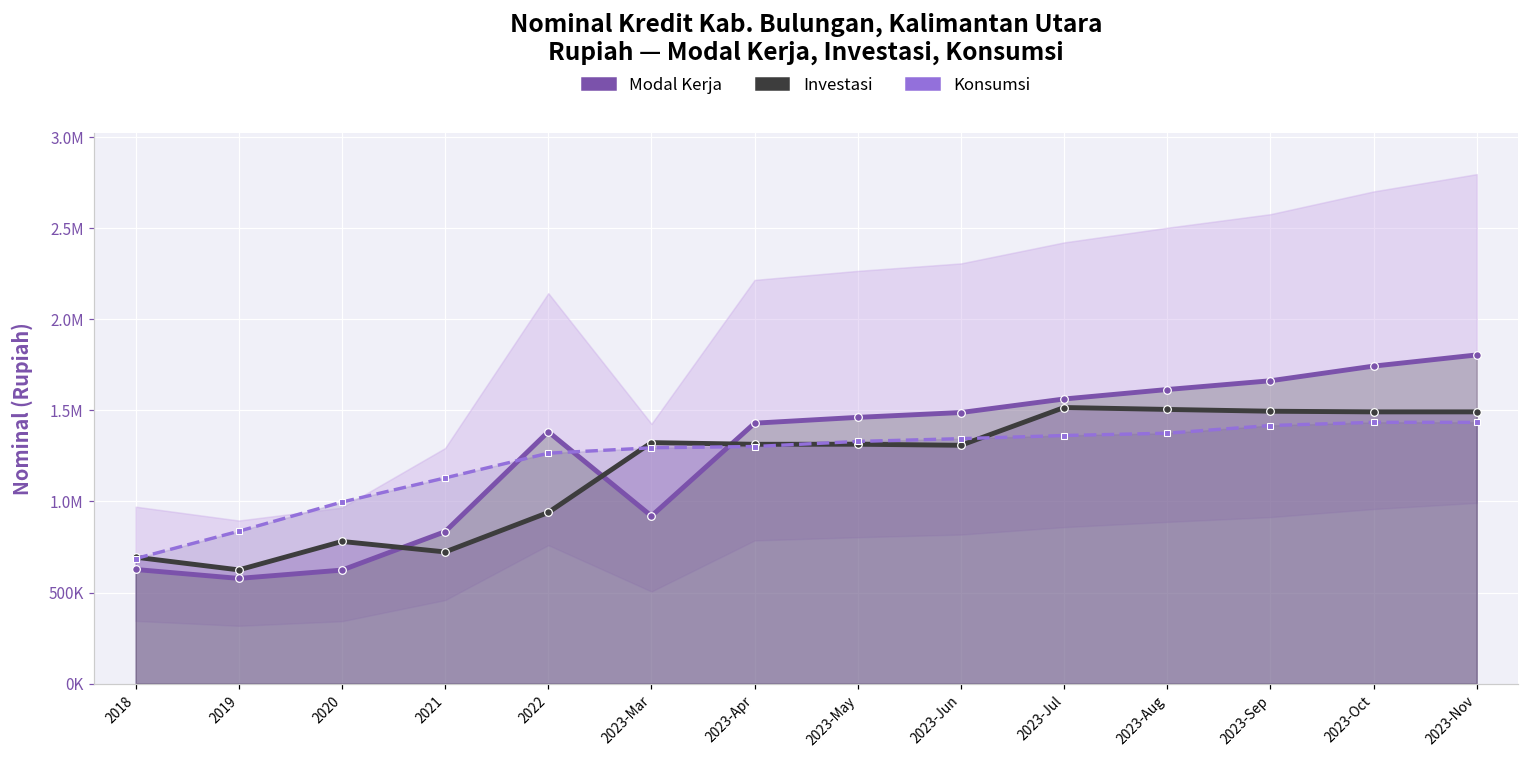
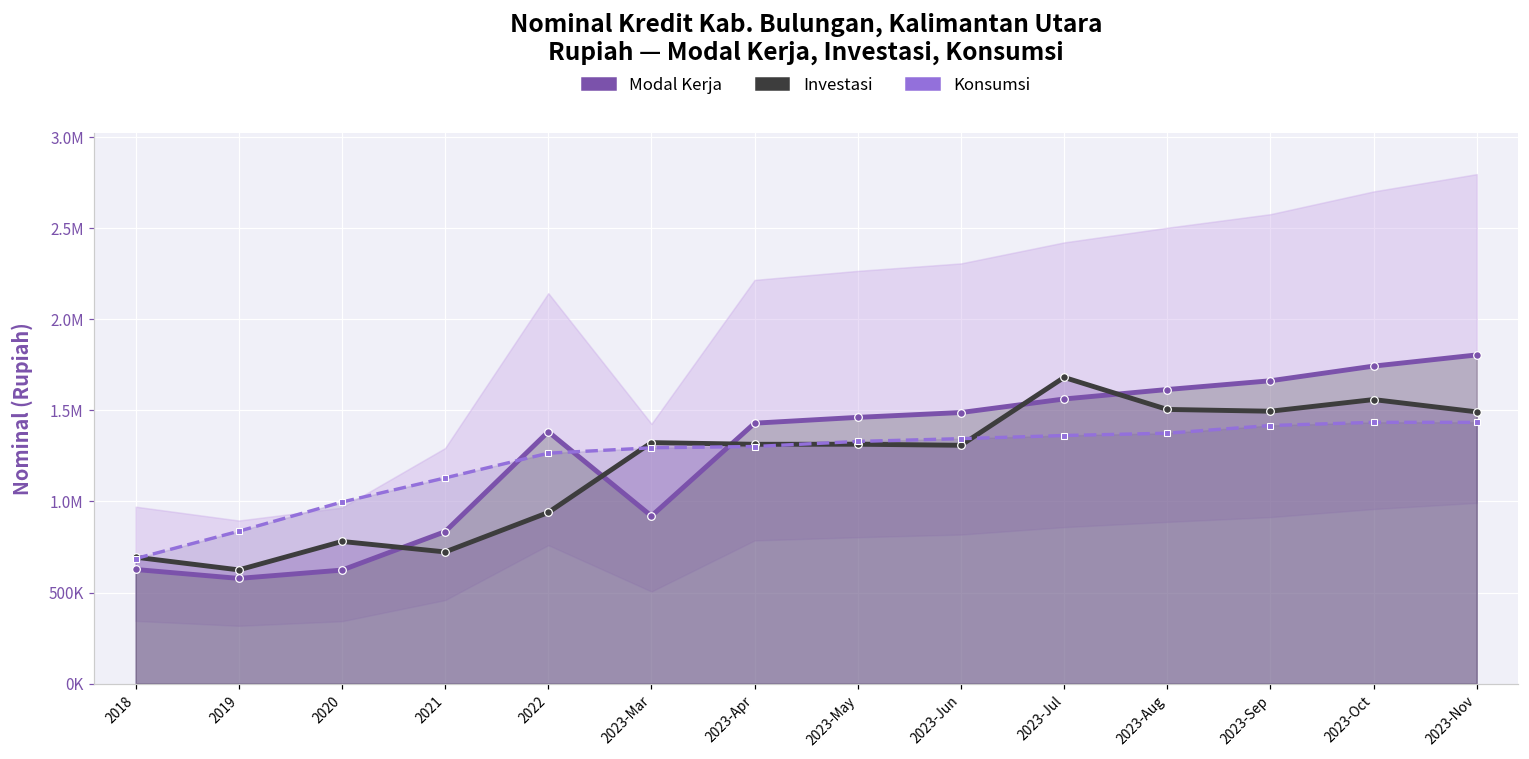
Investasi, 2023-Jul: 1520000 -> 1680000
Investasi, 2023-Oct: 1490000 -> 1560000
